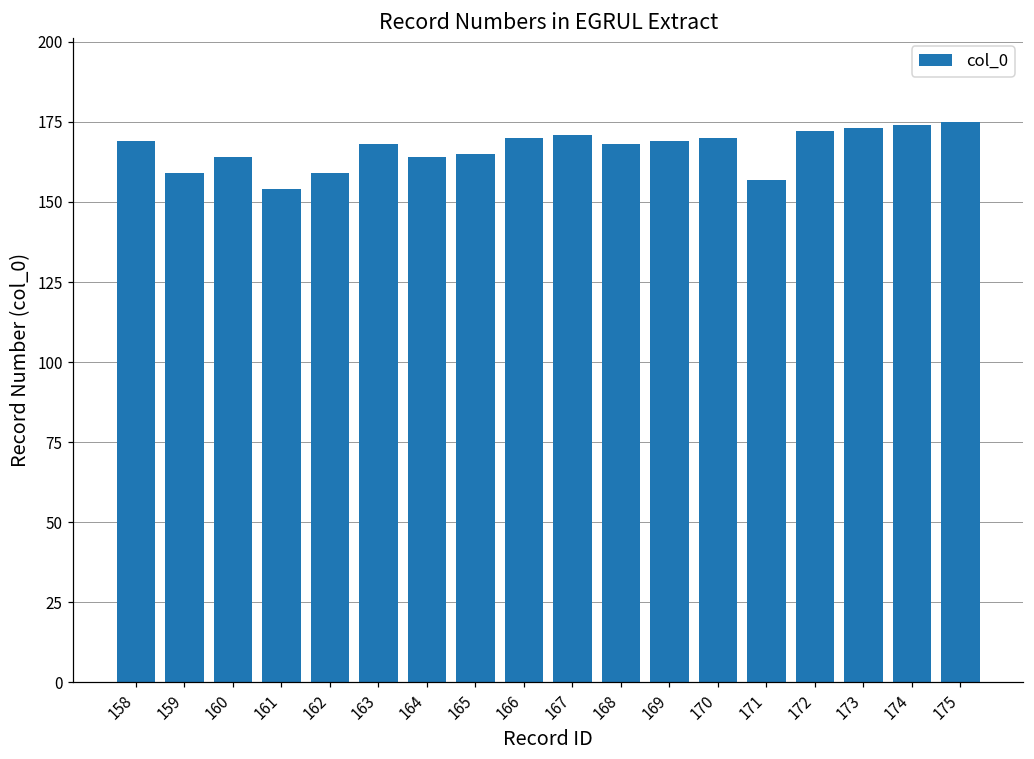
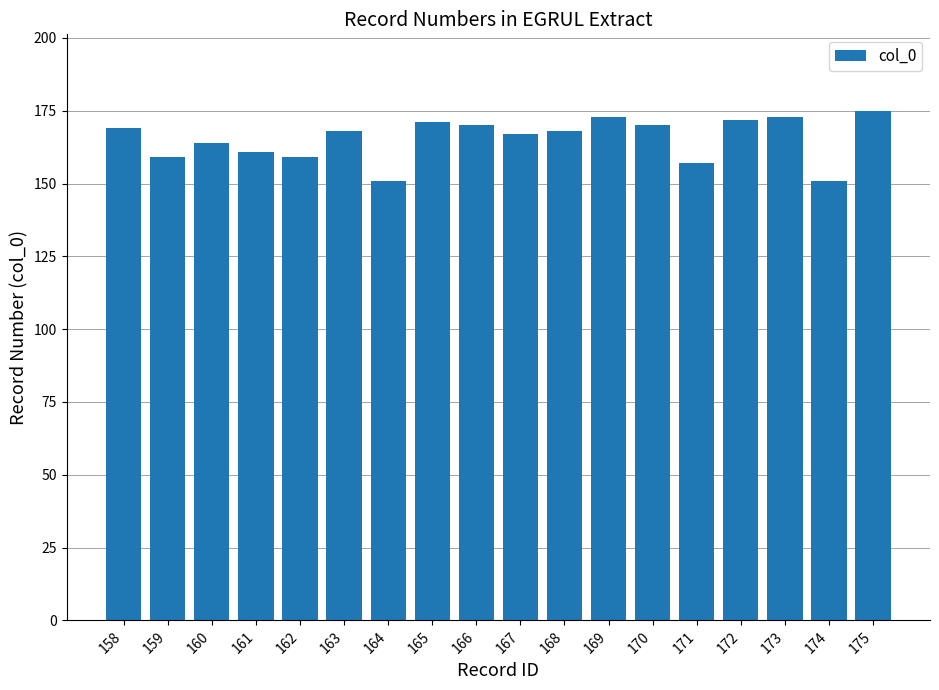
161: 154 -> 161
164: 164 -> 151
165: 165 -> 171
167: 171 -> 167
169: 169 -> 173
174: 174 -> 151
